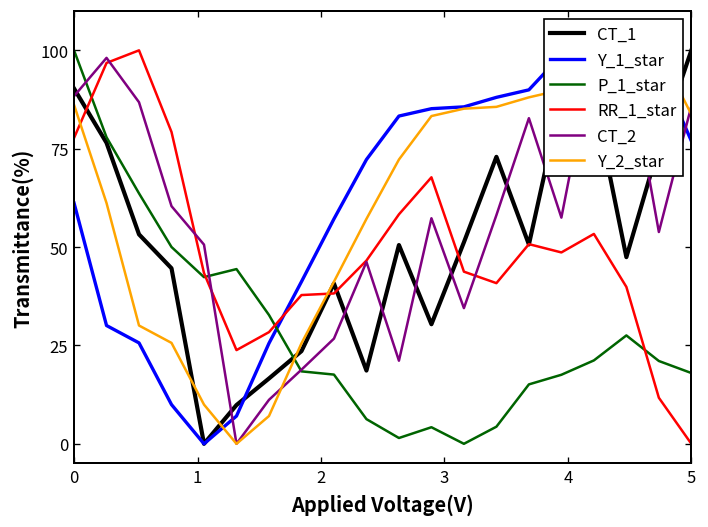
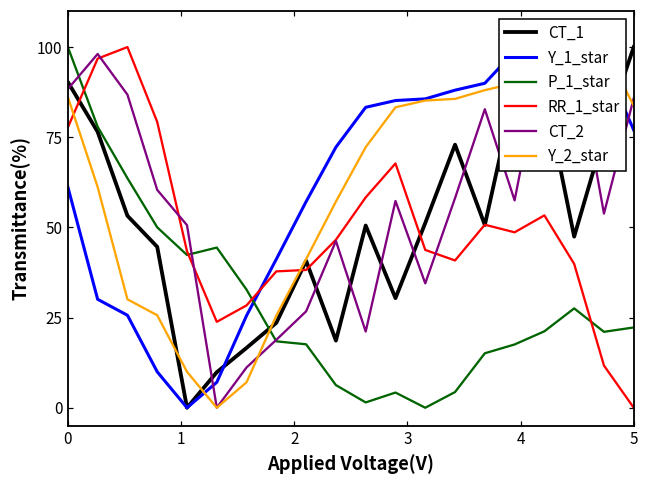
P_1_star, 5: 18 -> 22
